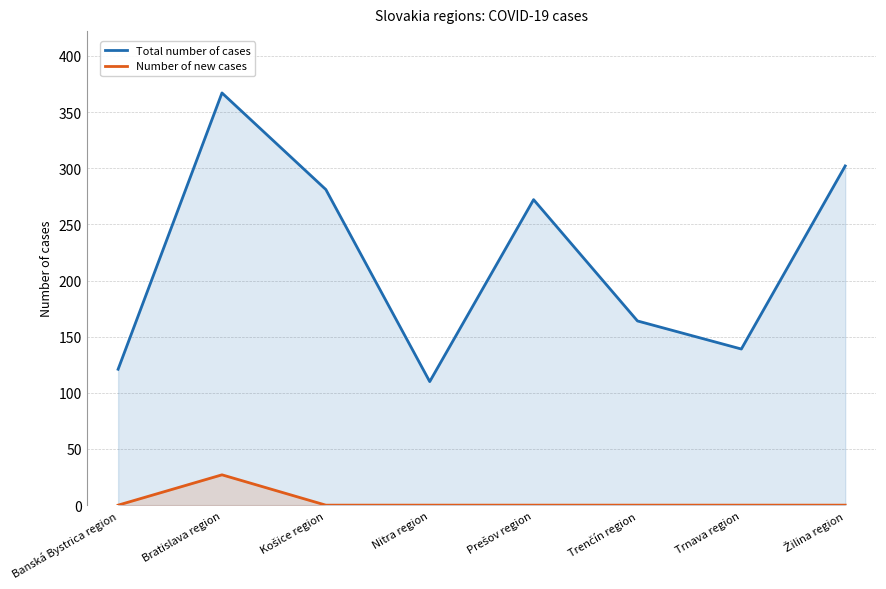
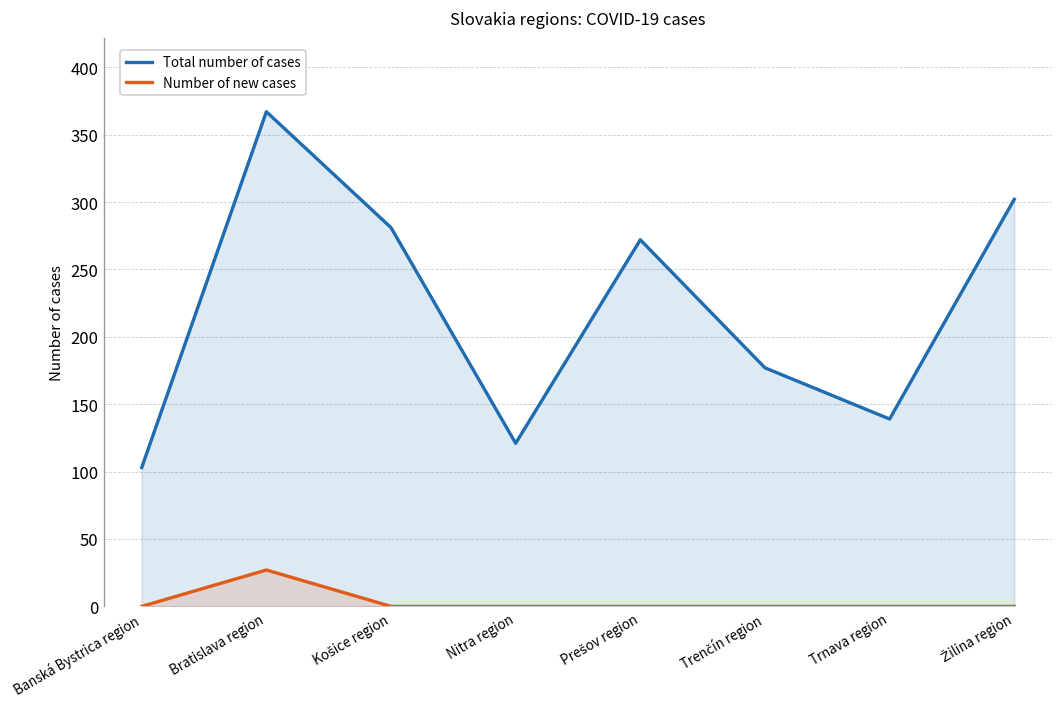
Total number of cases, Banská Bystrica region: 121 -> 103
Total number of cases, Nitra region: 110 -> 121
Total number of cases, Trenčín region: 164 -> 177
